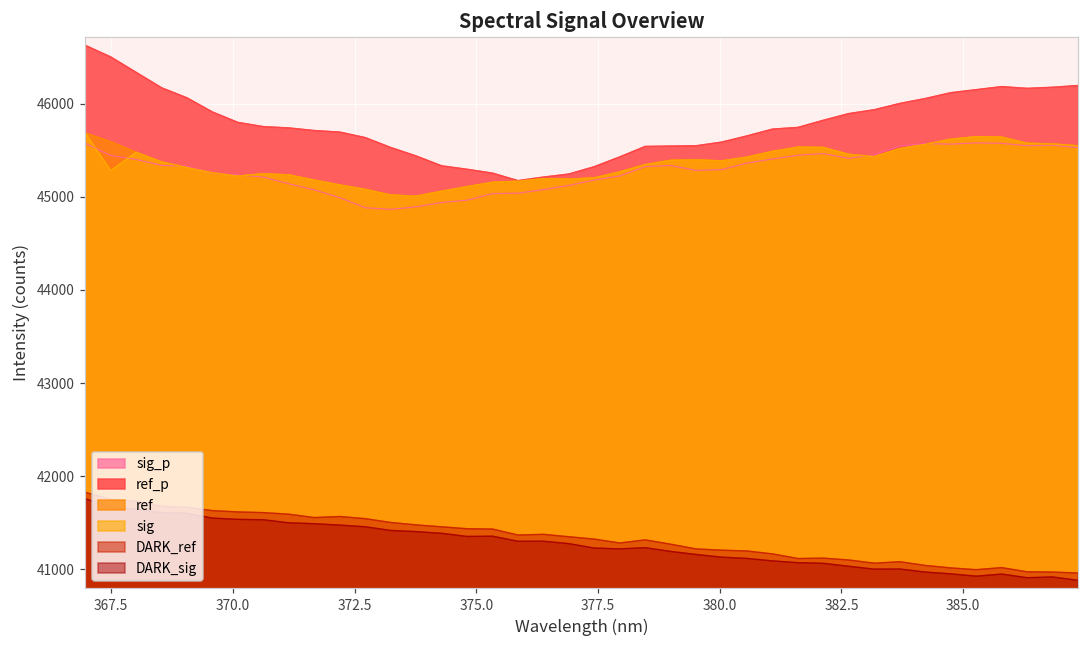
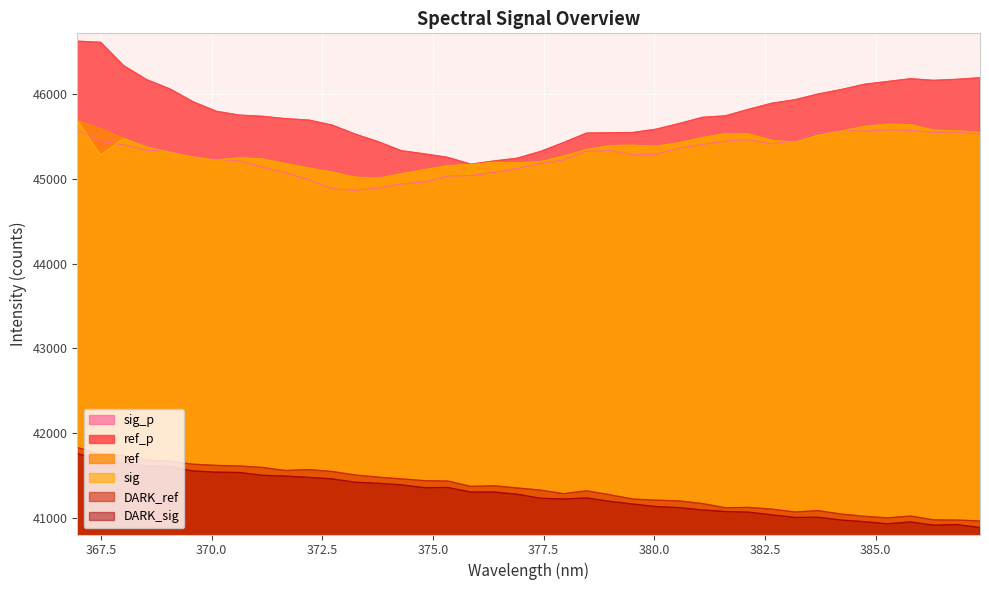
ref_p, 367.5: 46500 -> 46600
